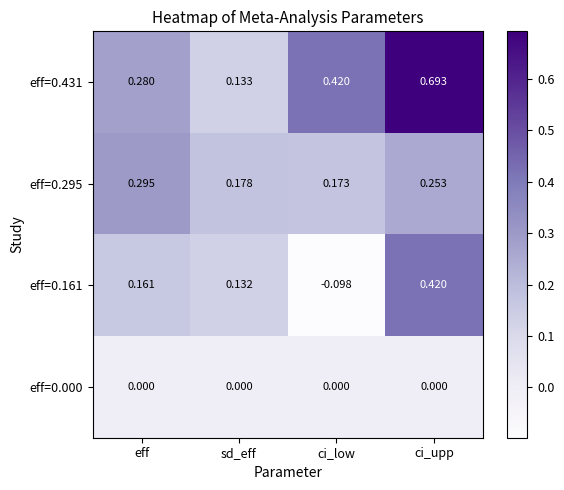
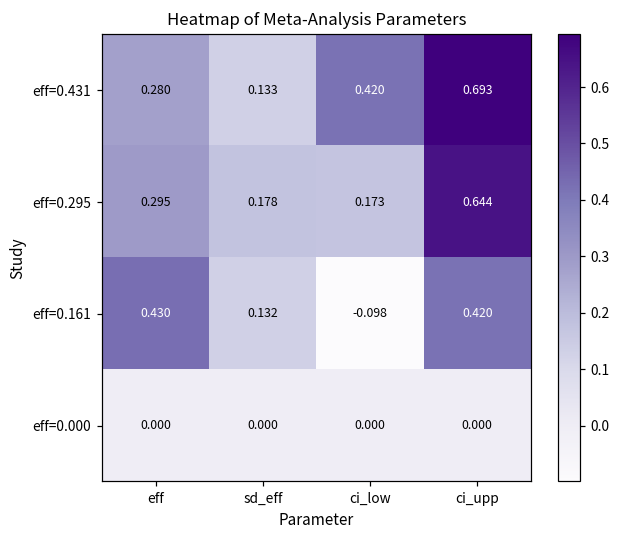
eff=0.295, ci_upp: 0.253 -> 0.644
eff=0.161, eff: 0.161 -> 0.430
